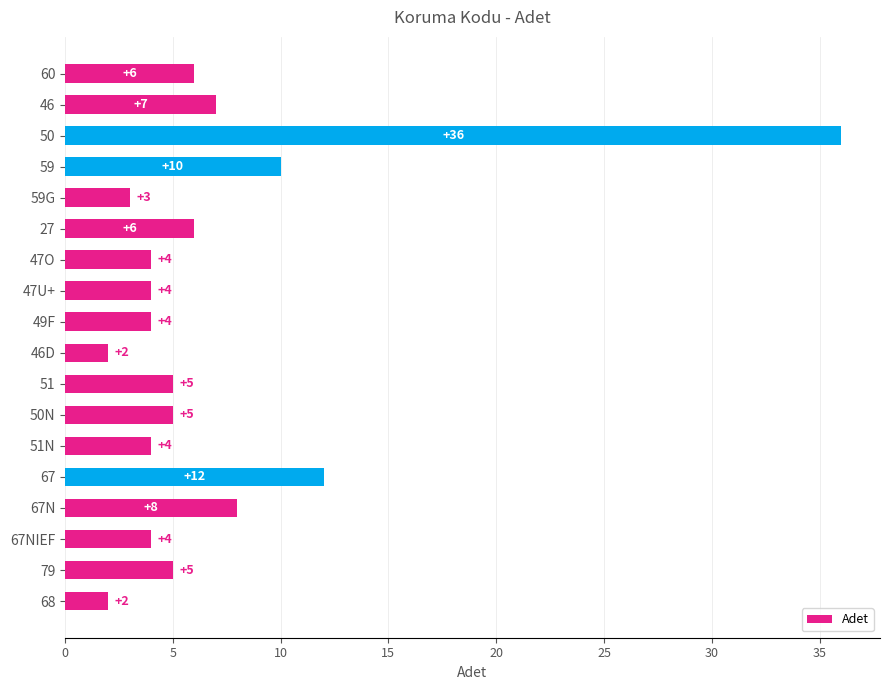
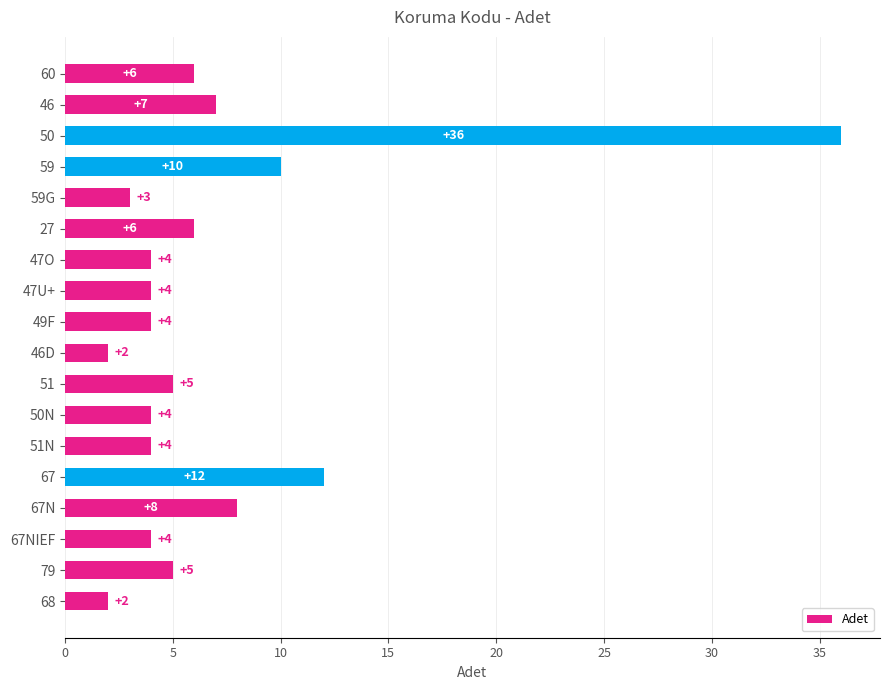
50N: +5 -> +4
